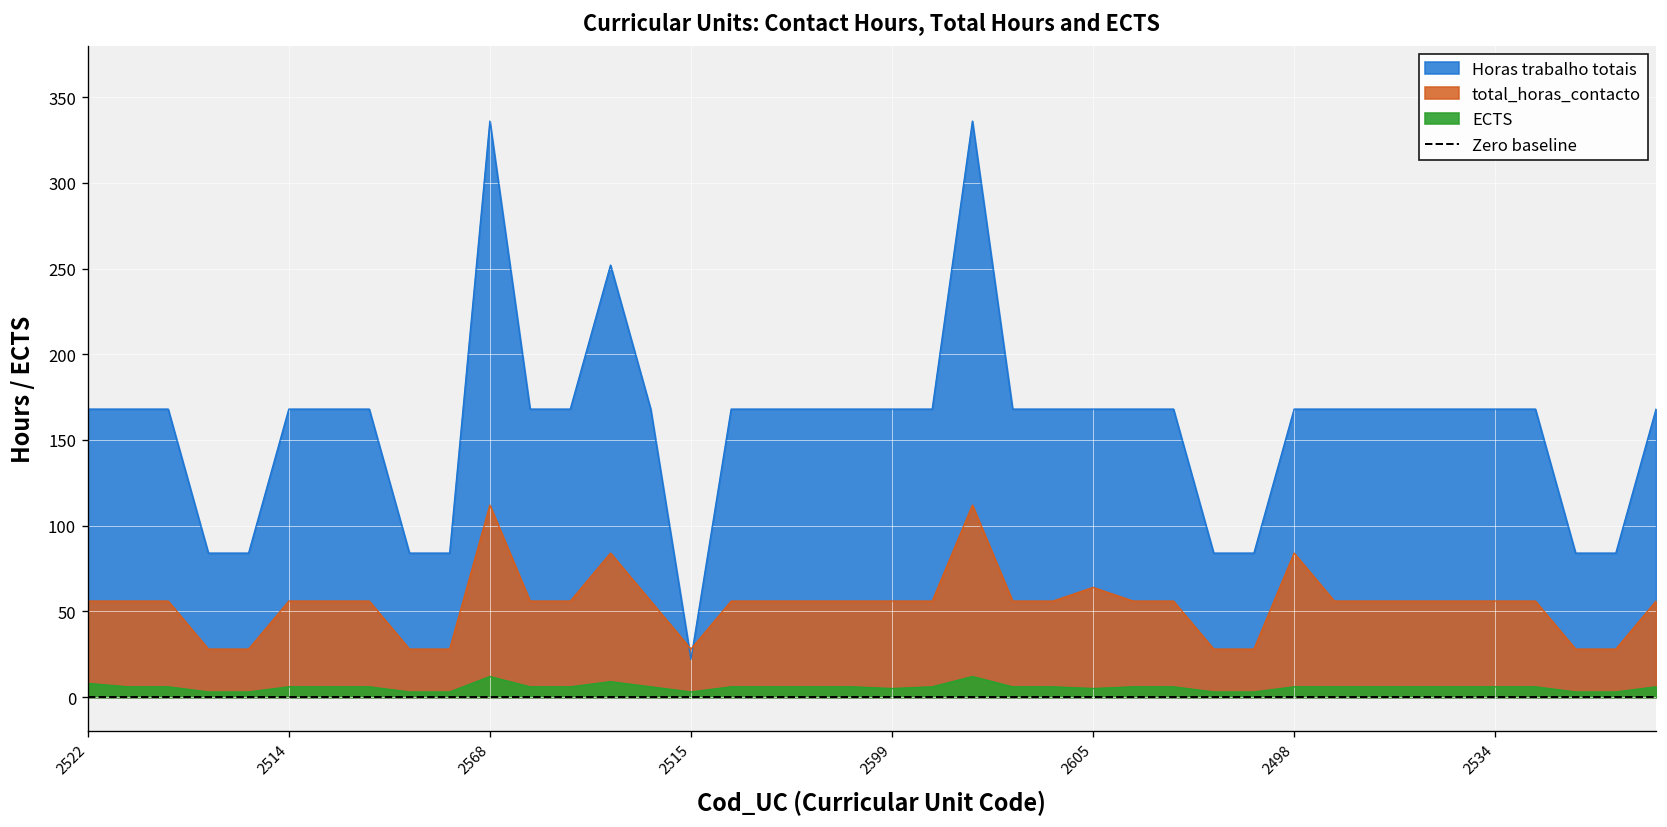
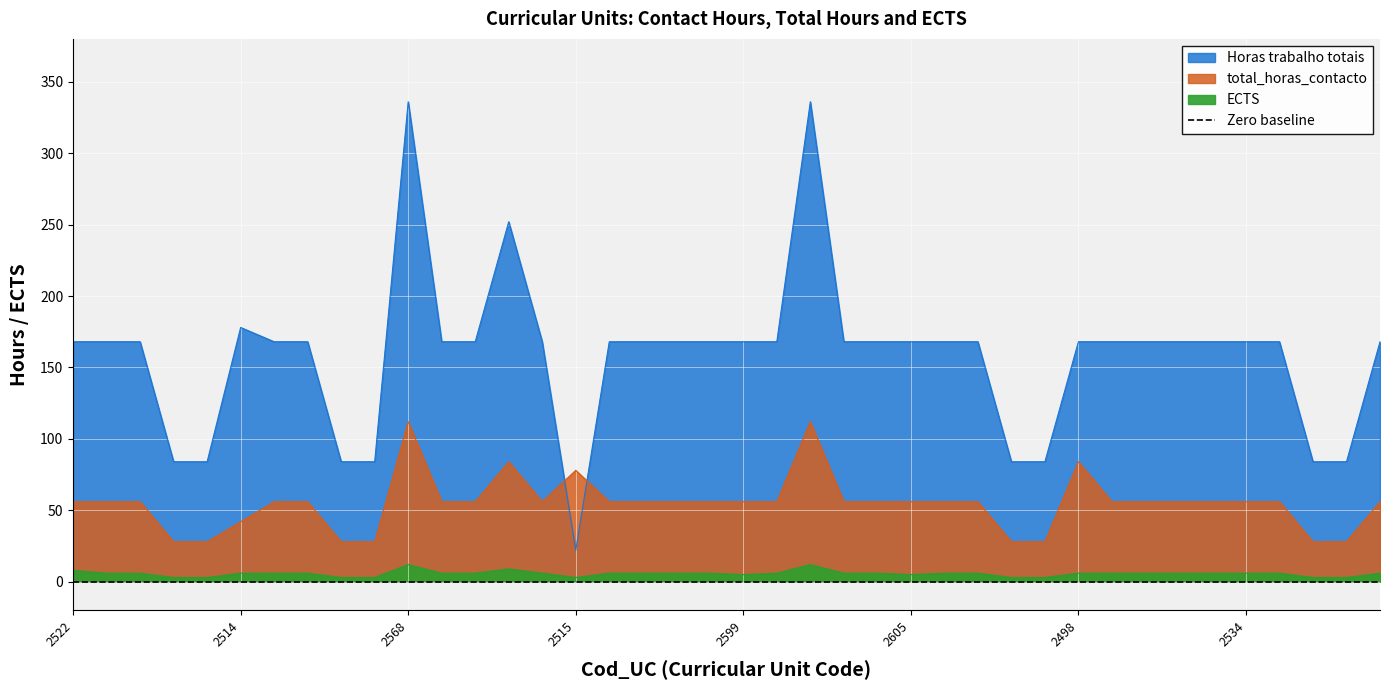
Horas trabalho totais, 2514: 168 -> 178
total_horas_contacto, 2514: 56 -> 42
total_horas_contacto, 2515: 28 -> 78
total_horas_contacto, 2605: 64 -> 56
